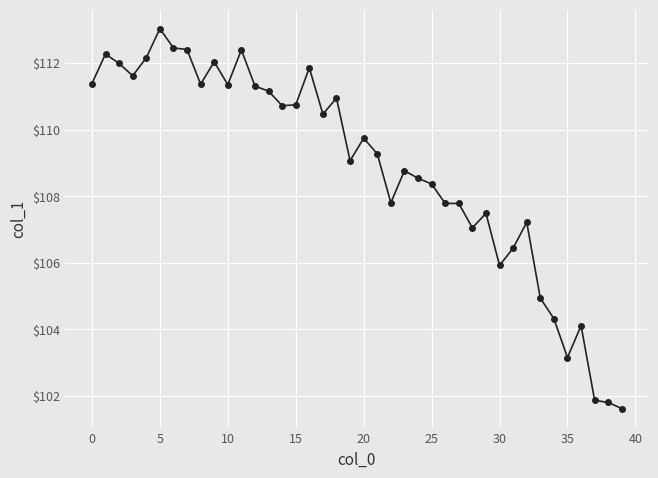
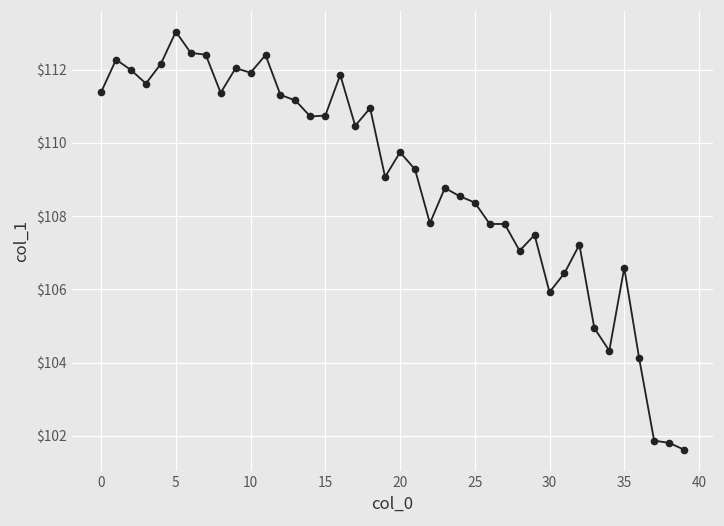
10: $111.3 -> $111.9
35: $103.2 -> $106.6
